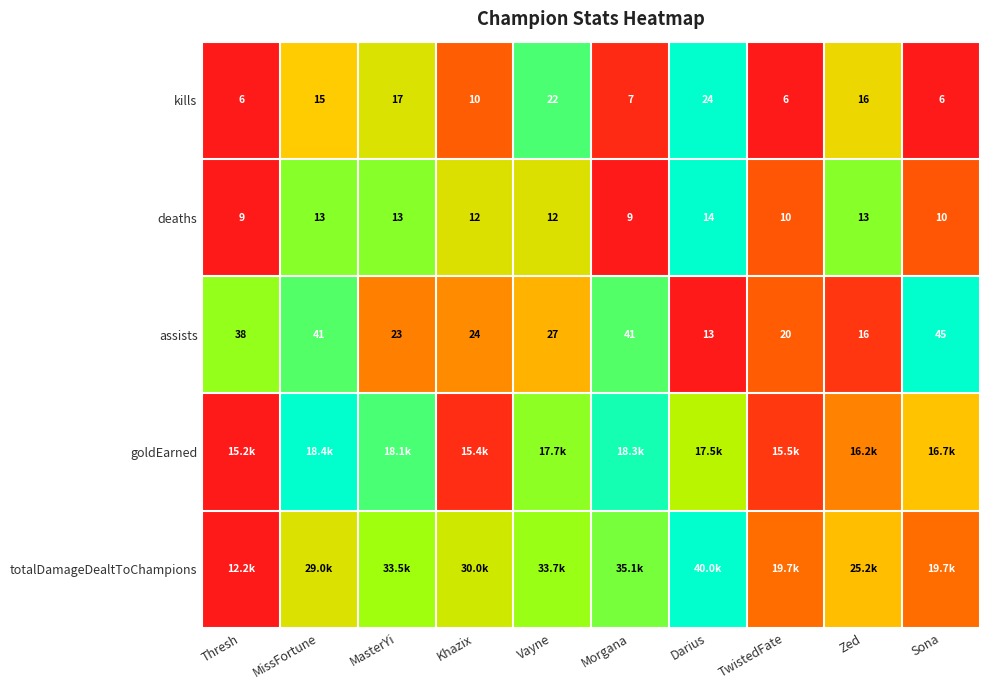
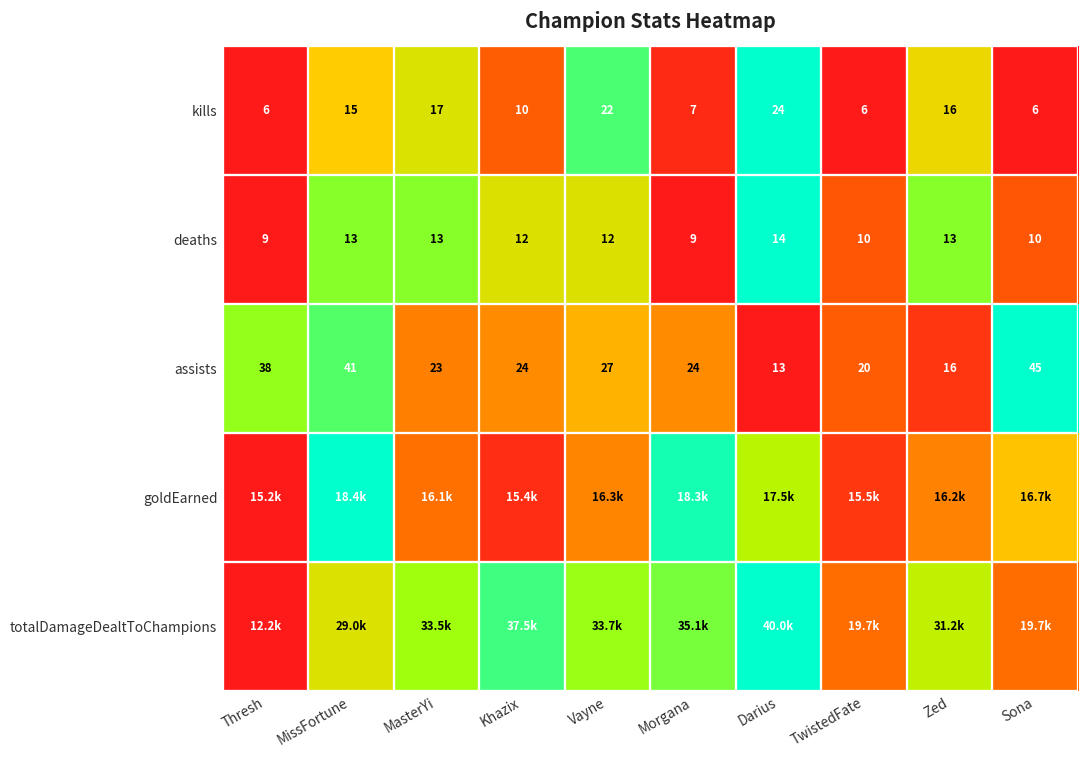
assists, Morgana: 41 -> 24
goldEarned, MasterYi: 18.1k -> 16.1k
goldEarned, Vayne: 17.7k -> 16.3k
totalDamageDealtToChampions, Khazix: 30.0k -> 37.5k
totalDamageDealtToChampions, Zed: 25.2k -> 31.2k
